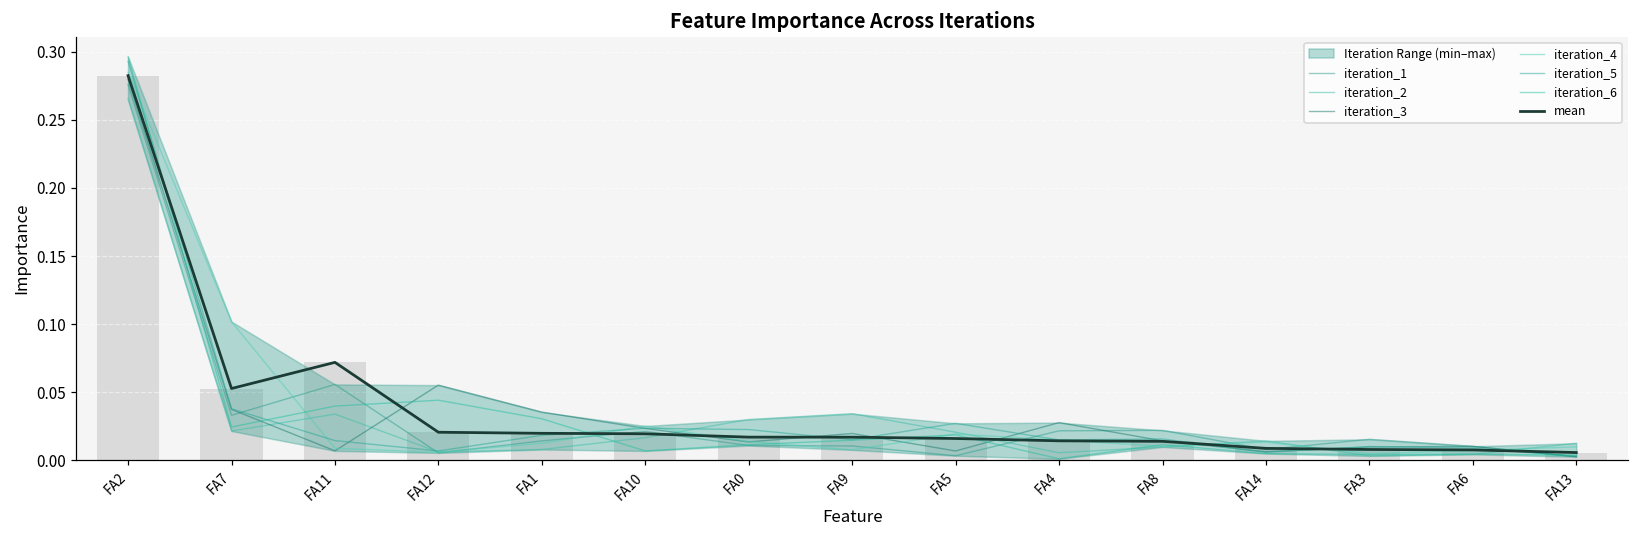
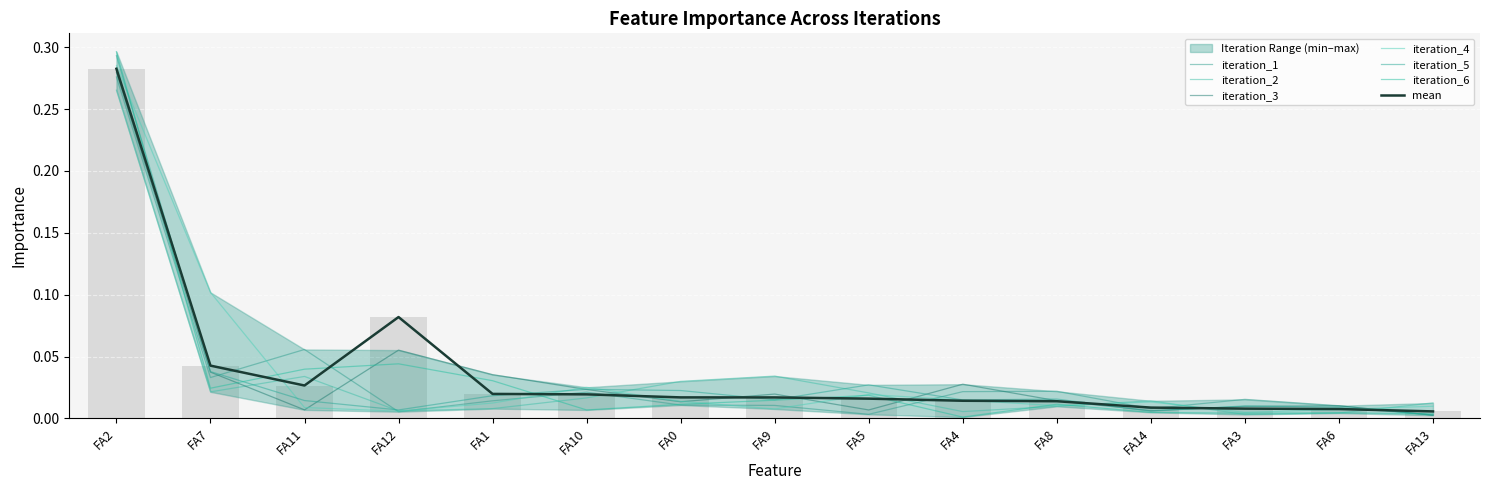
mean, FA7: 0.053 -> 0.043
mean, FA11: 0.072 -> 0.027
mean, FA12: 0.021 -> 0.082
